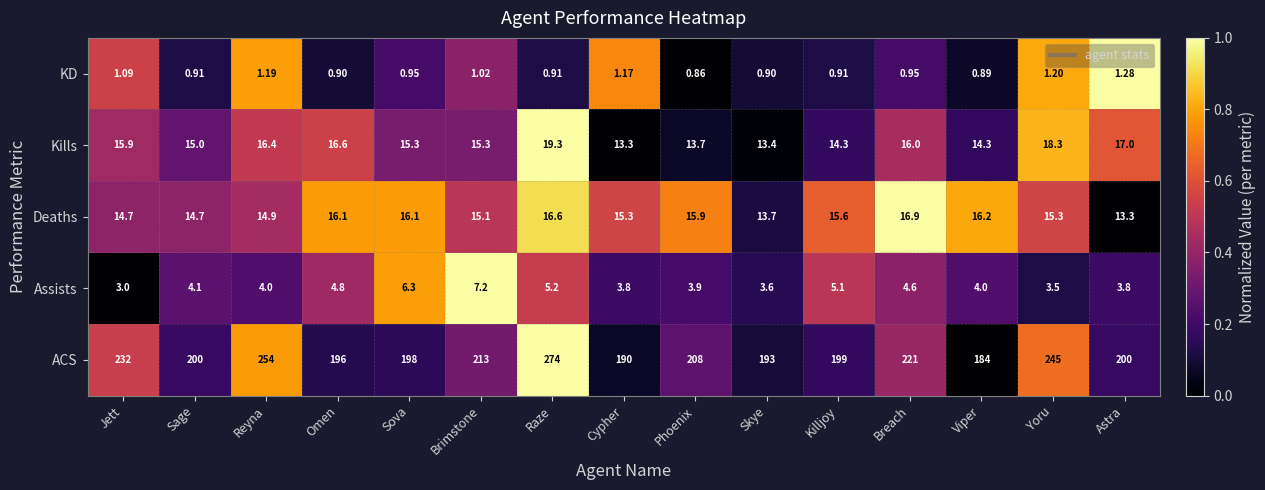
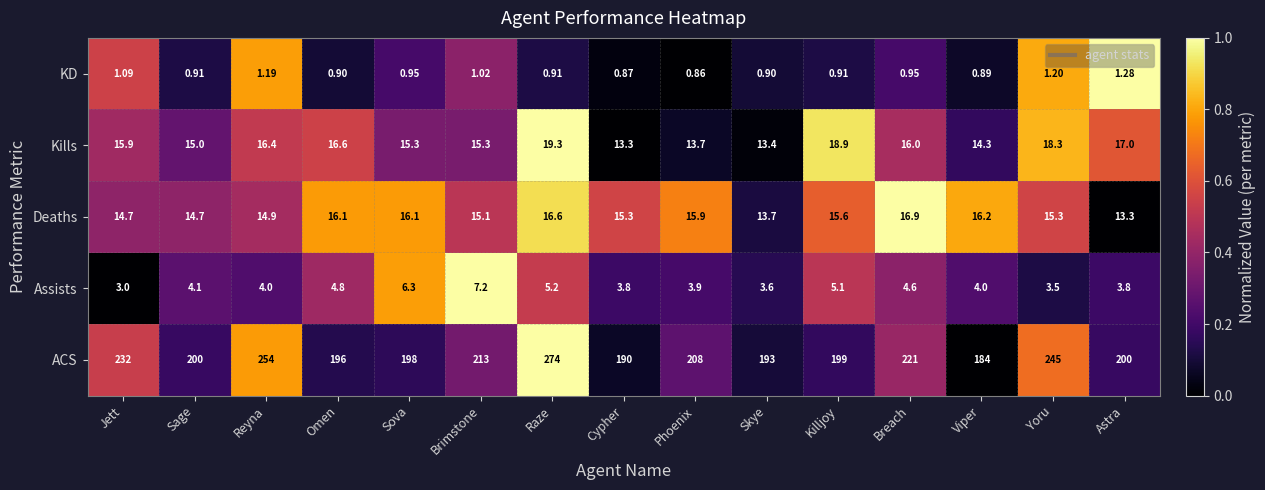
KD, Cypher: 1.17 -> 0.87
Kills, Killjoy: 14.3 -> 18.9
